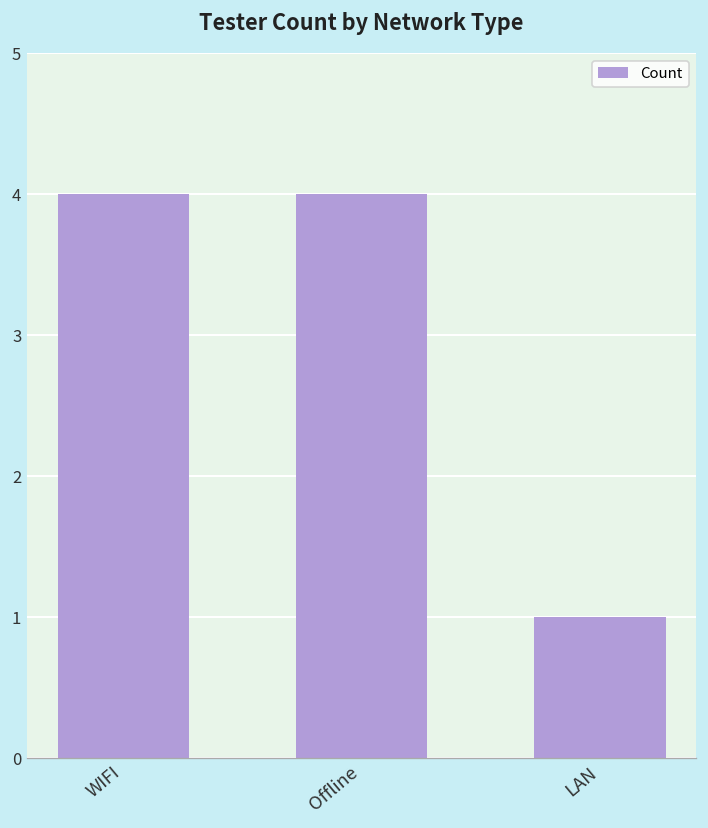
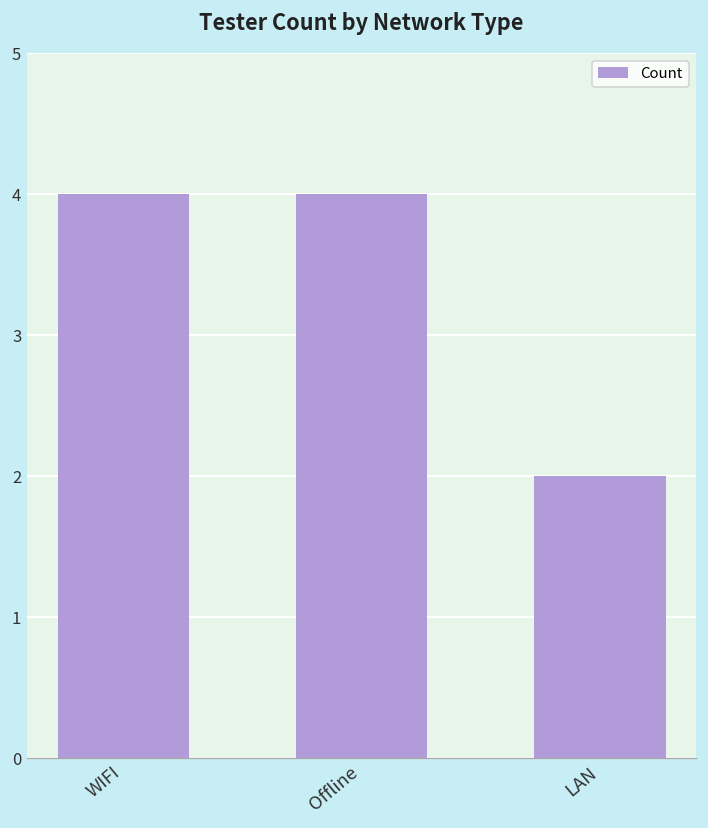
LAN: 1 -> 2
